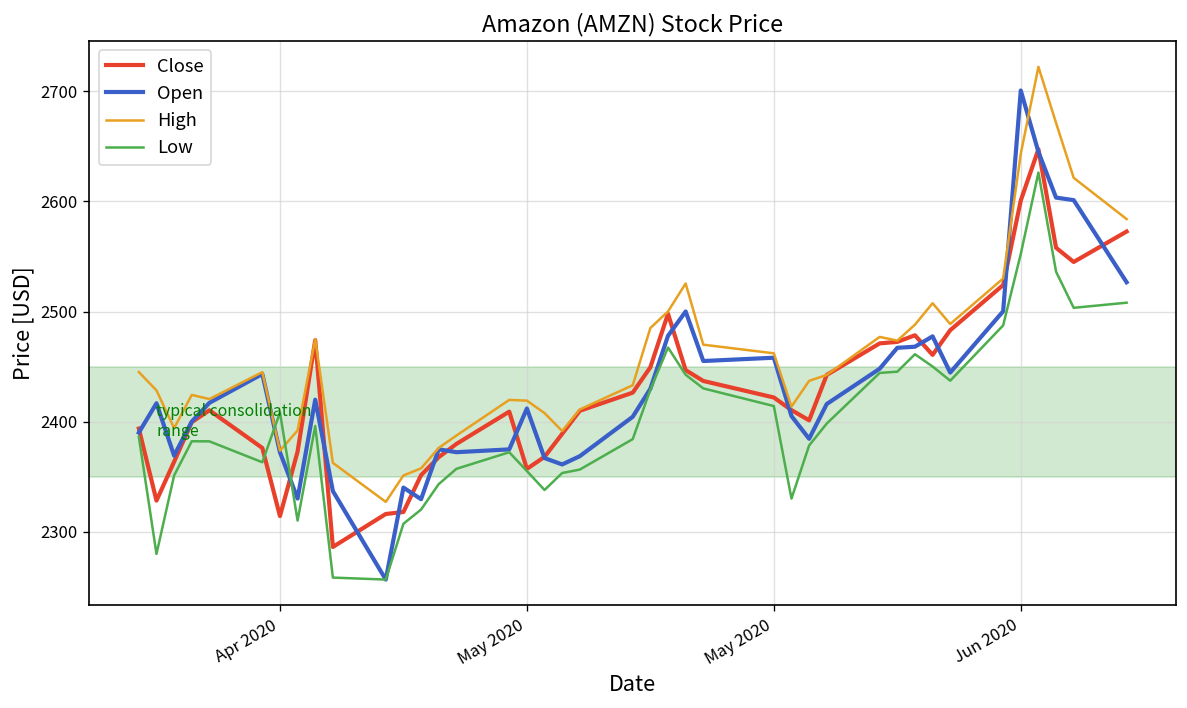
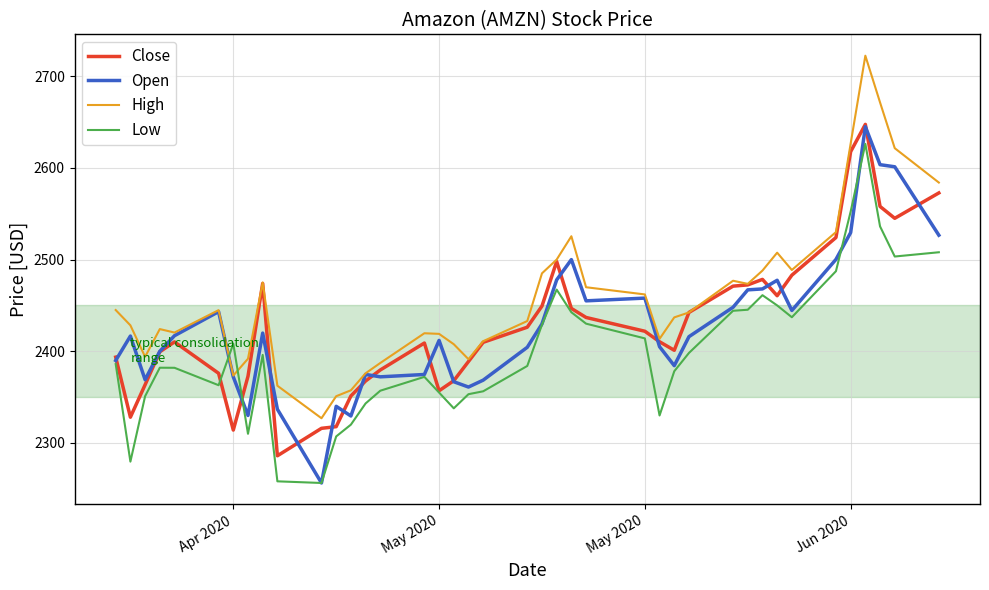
Close, Jun 2020: 2600 -> 2620
Open, Jun 2020: 2700 -> 2530
High, Jun 2020: 2640 -> 2630
